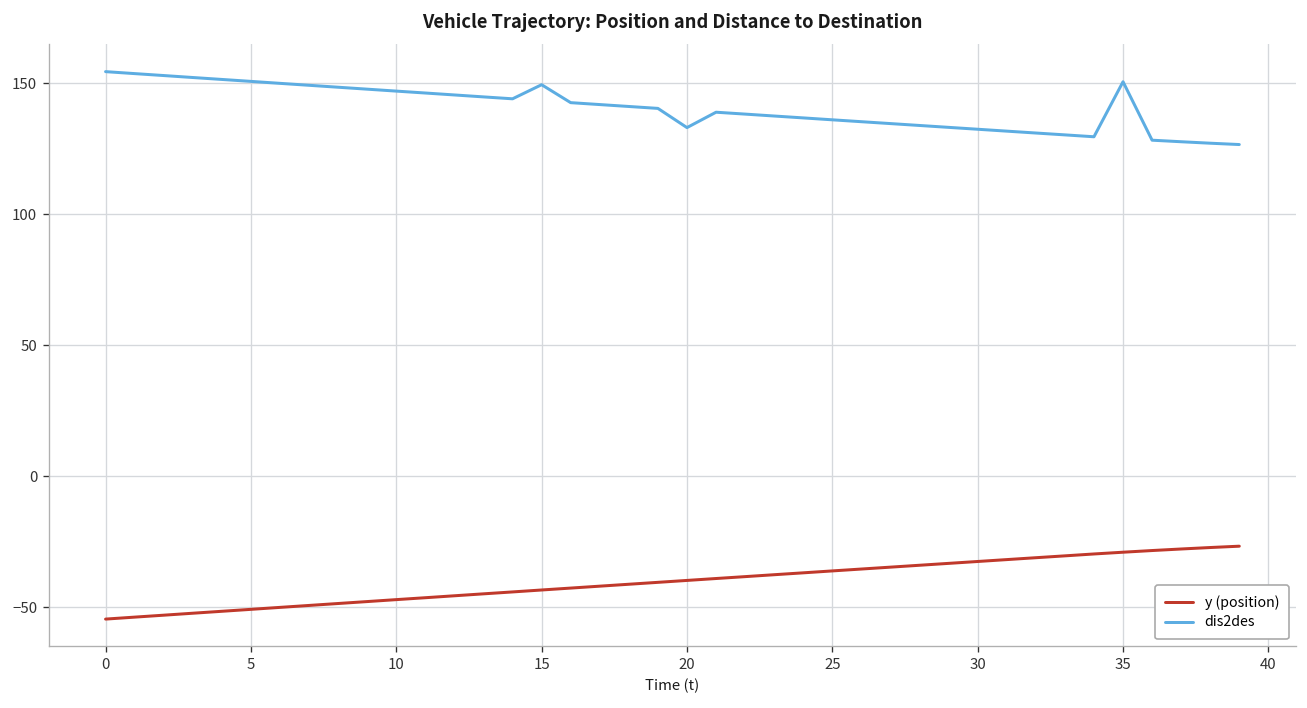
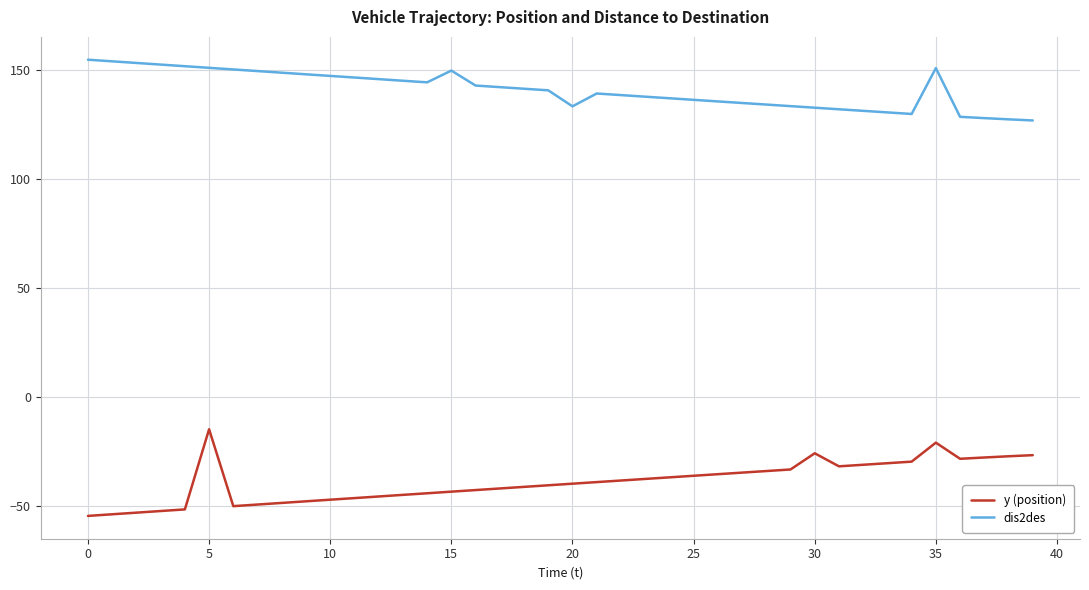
y (position), 5: -51 -> -15
y (position), 30: -33 -> -26
y (position), 35: -29 -> -21
